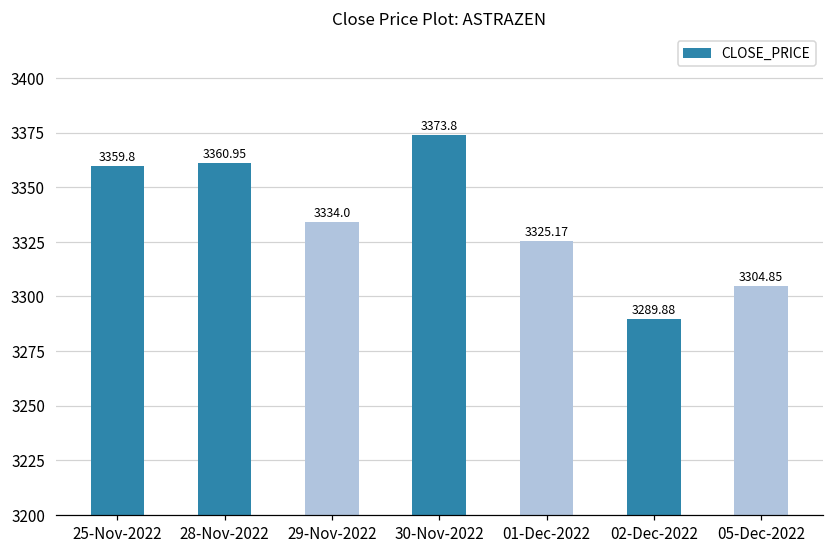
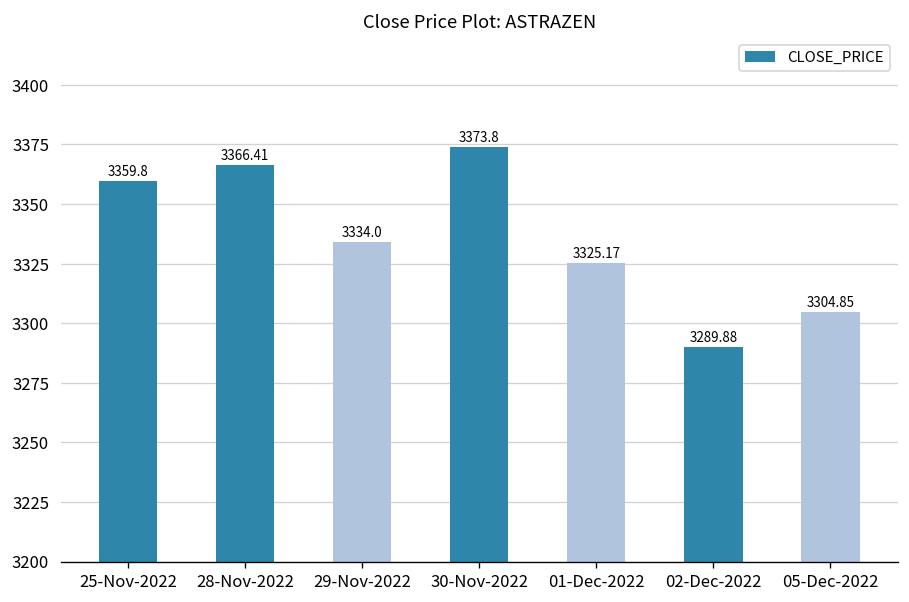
28-Nov-2022: 3360.95 -> 3366.41
